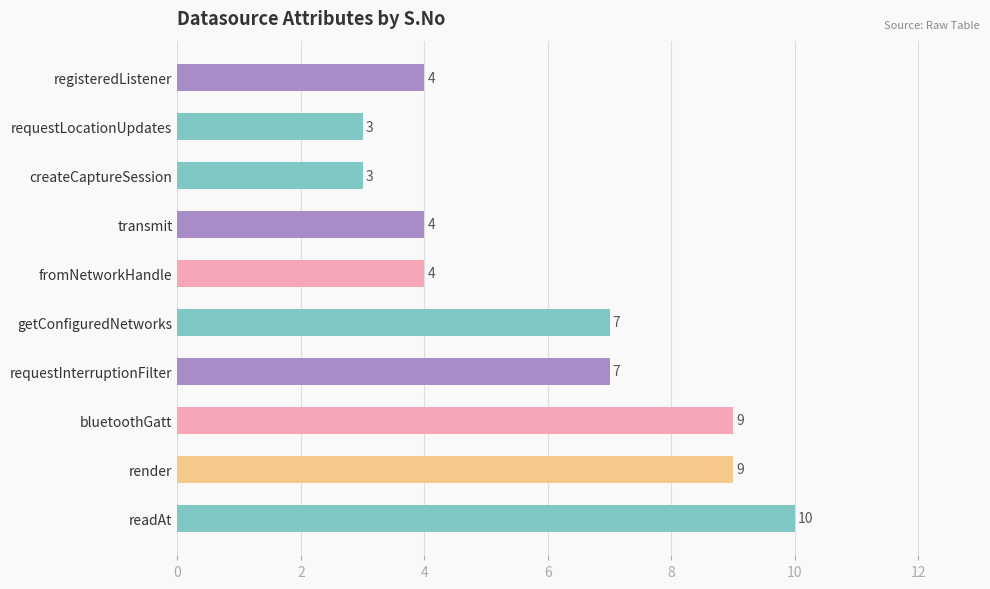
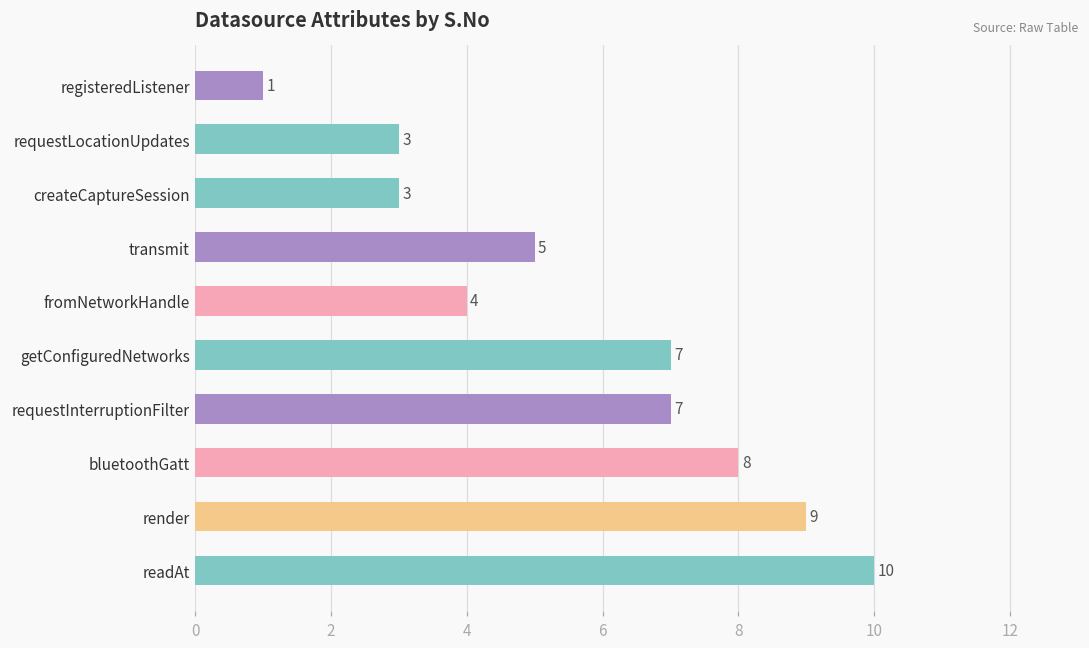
registeredListener: 4 -> 1
transmit: 4 -> 5
bluetoothGatt: 9 -> 8
